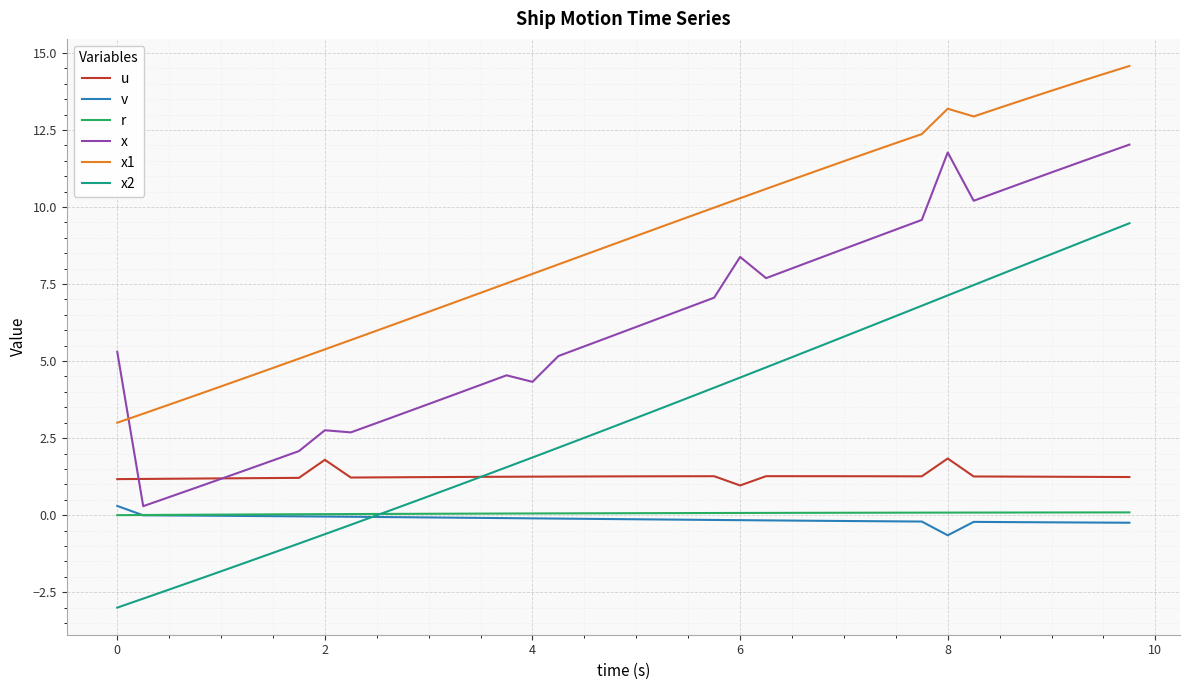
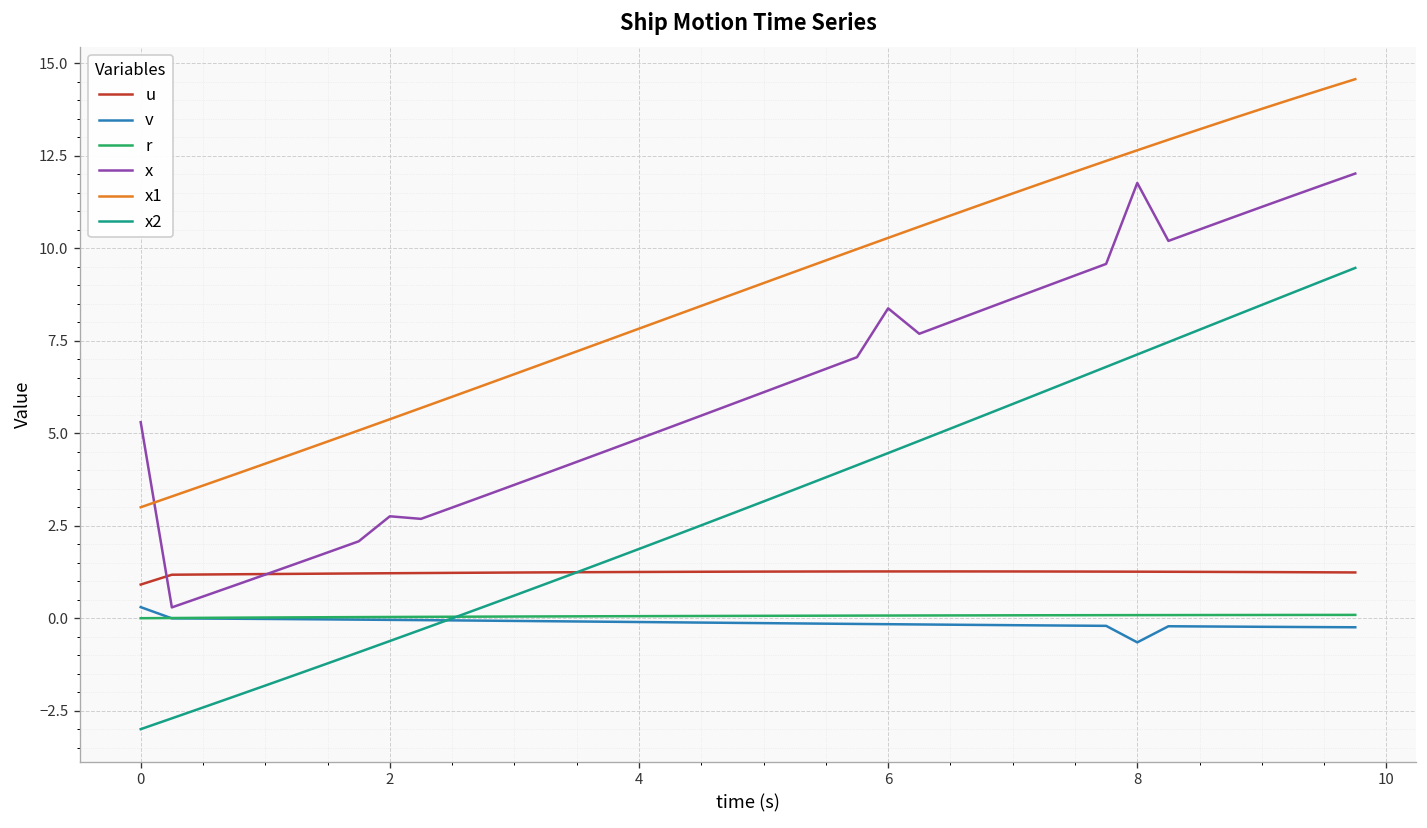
u, 0: 1.2 -> 0.9
u, 2: 1.8 -> 1.2
x, 4: 4.3 -> 4.9
u, 6: 1.0 -> 1.3
u, 8: 1.8 -> 1.3
x1, 8: 13.2 -> 12.7
